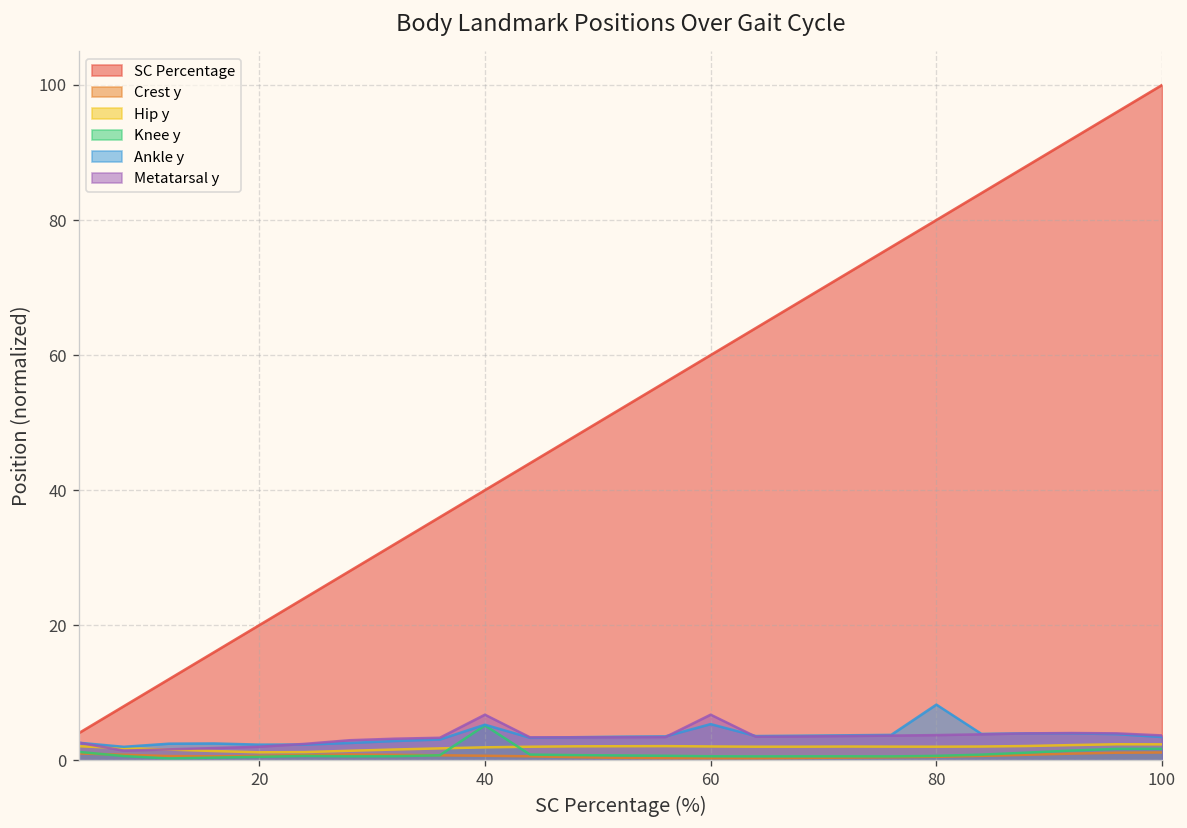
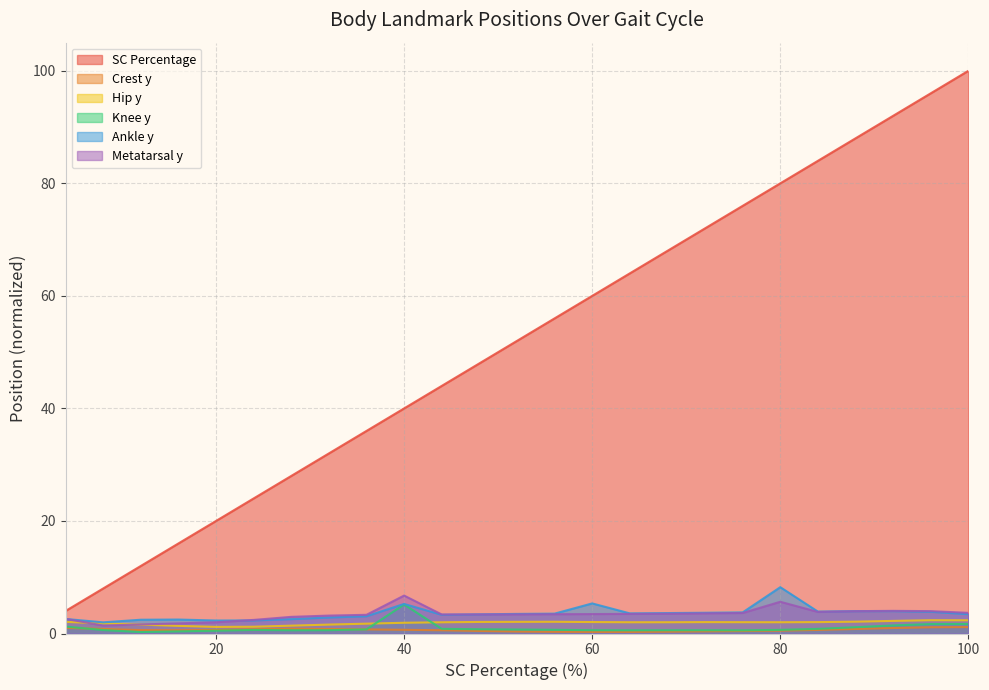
Metatarsal y, 60: 7 -> 3
Metatarsal y, 80: 4 -> 6
